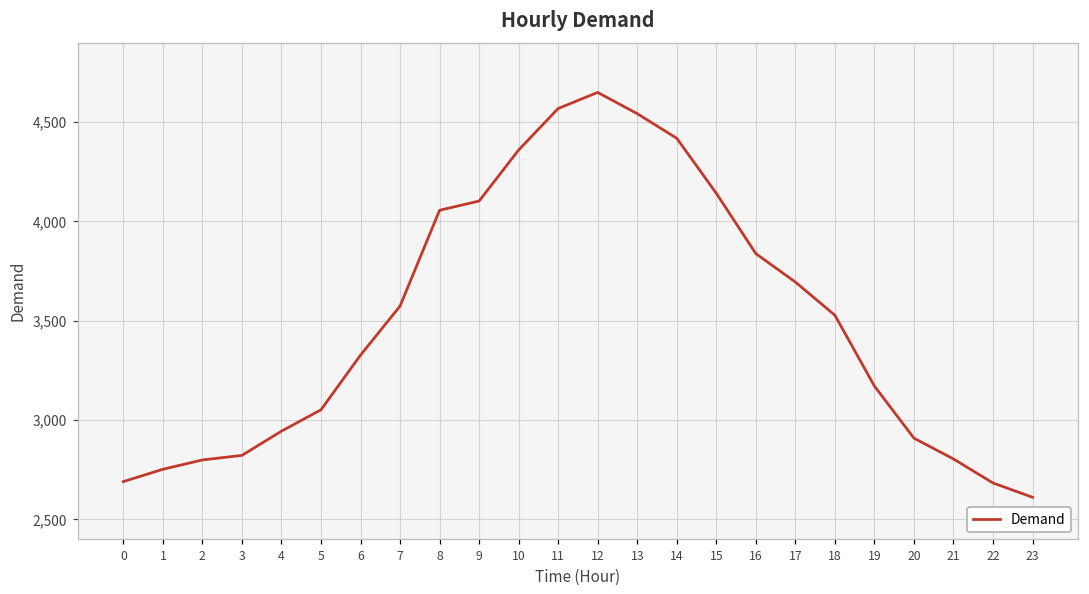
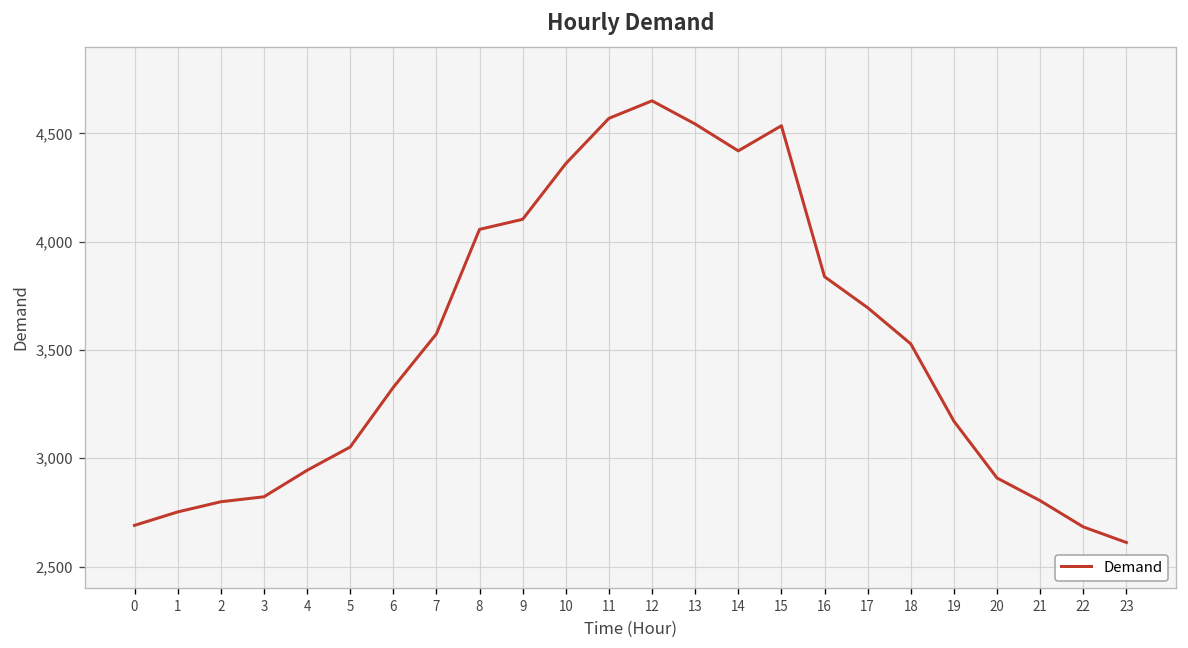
15: 4,140 -> 4,530
